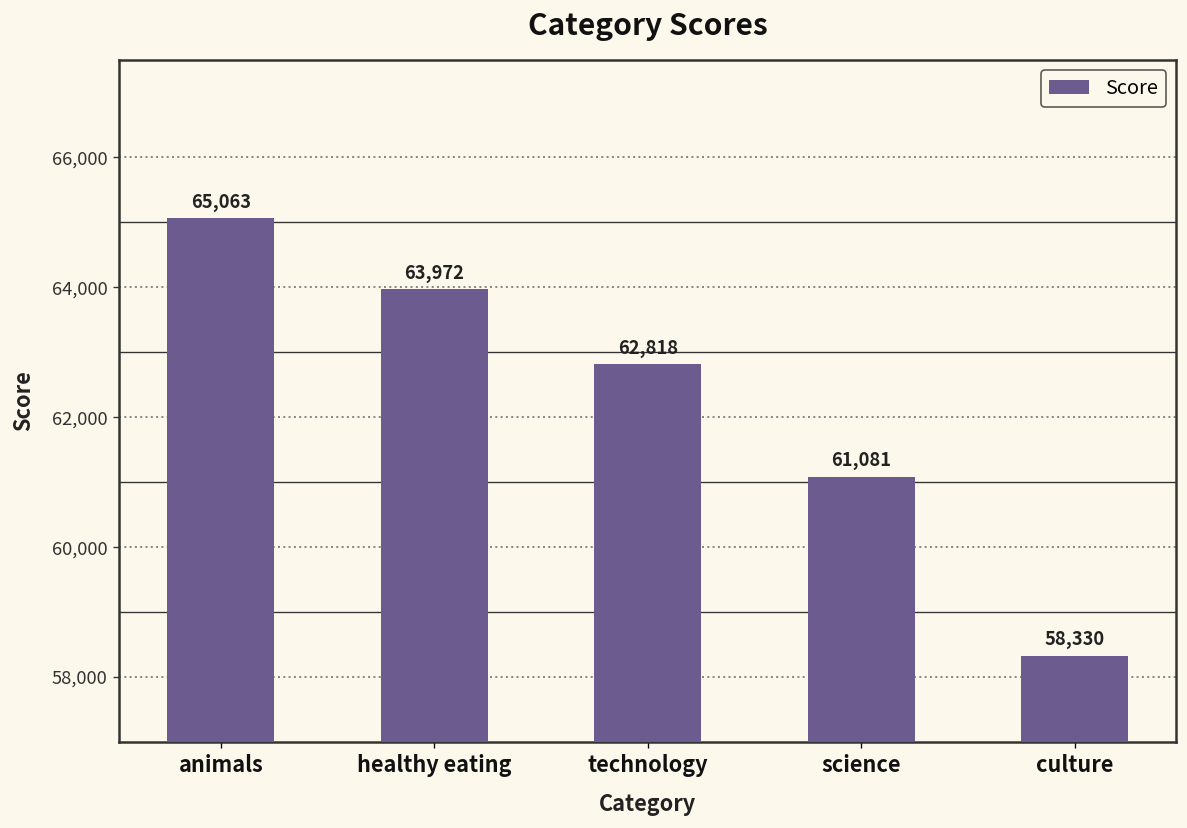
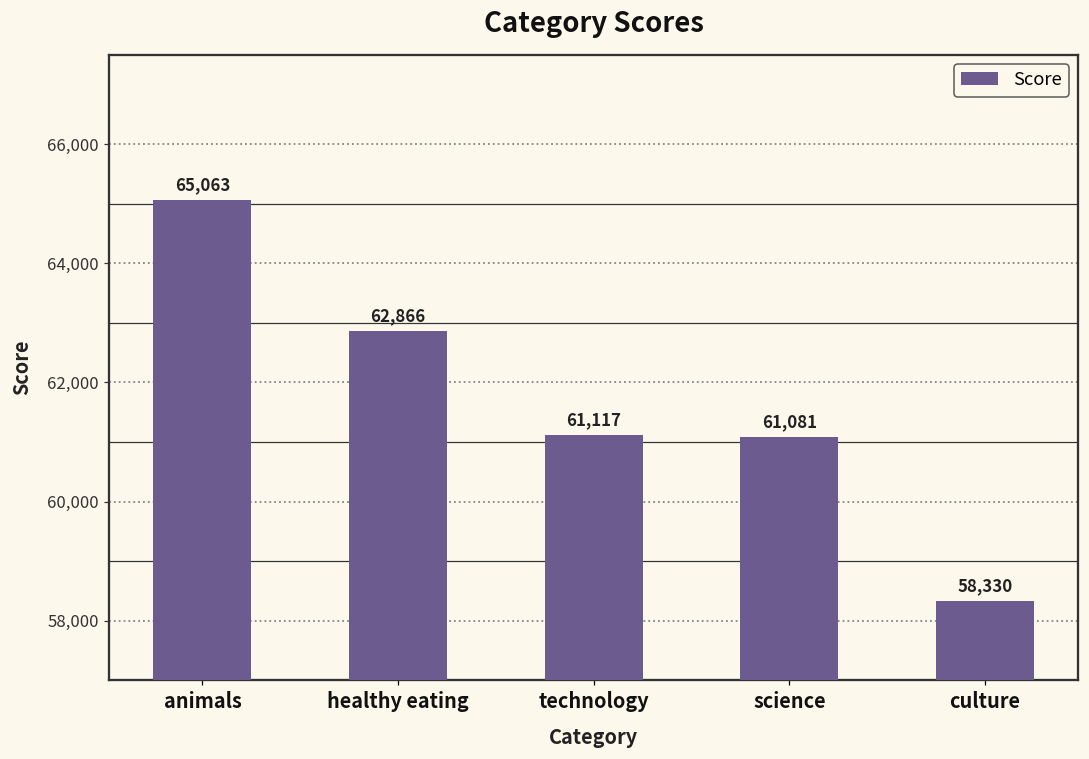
healthy eating: 63,972 -> 62,866
technology: 62,818 -> 61,117
